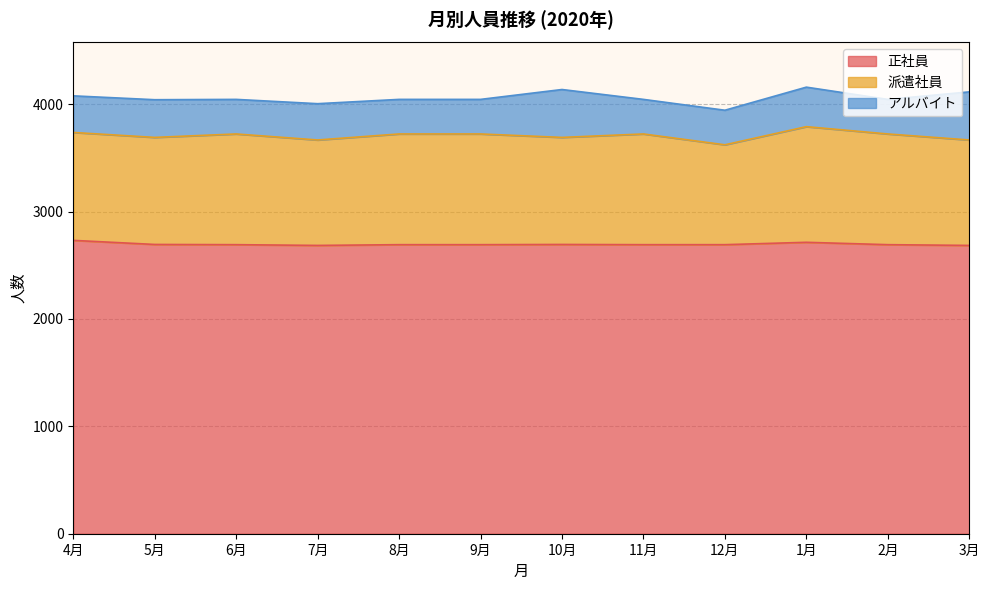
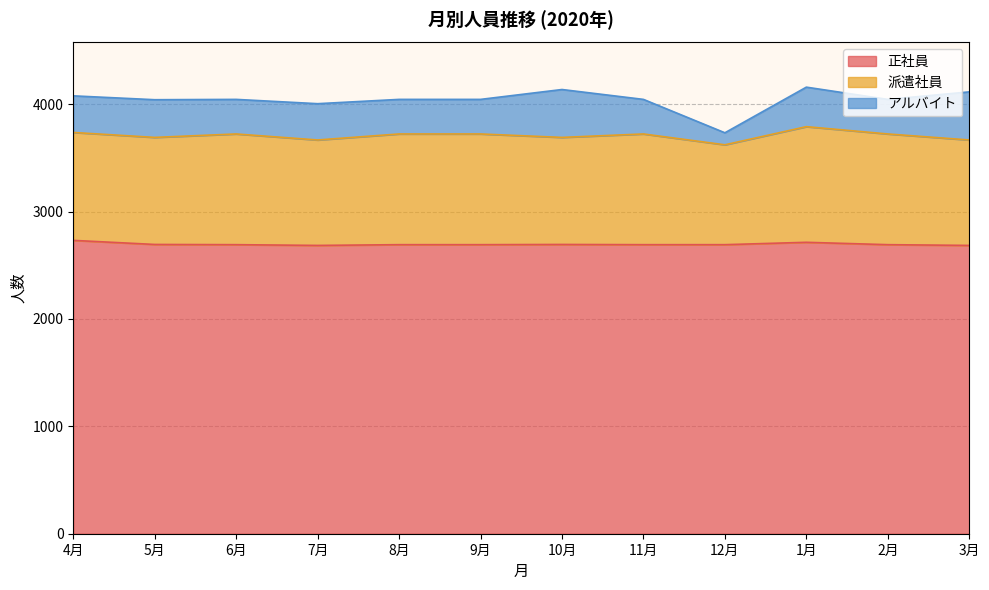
アルバイト, 12月: 320 -> 110
